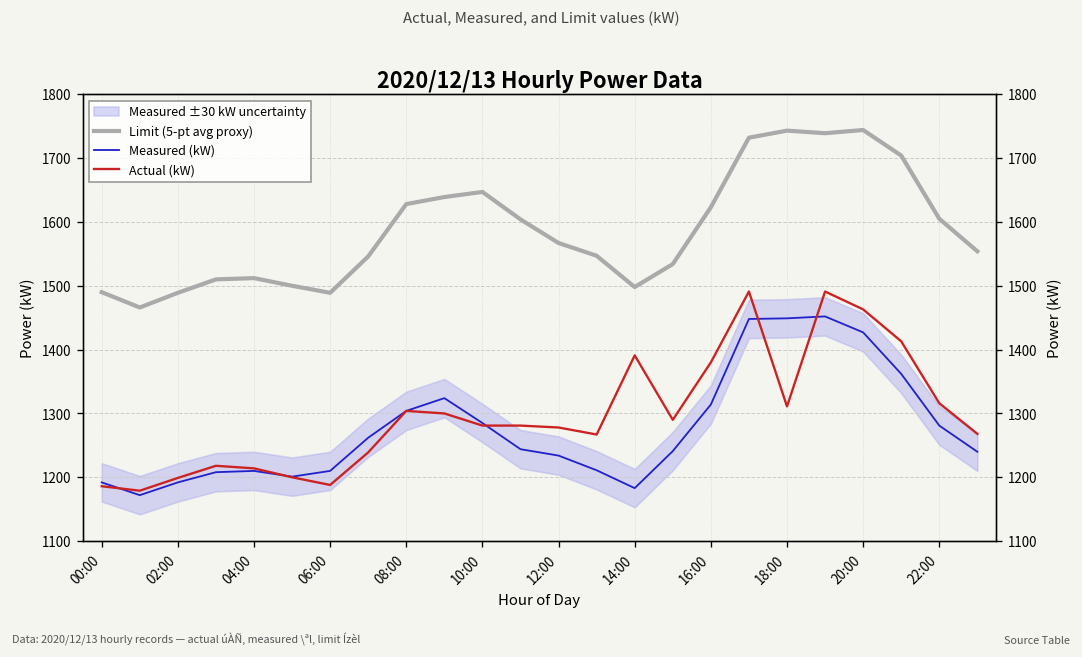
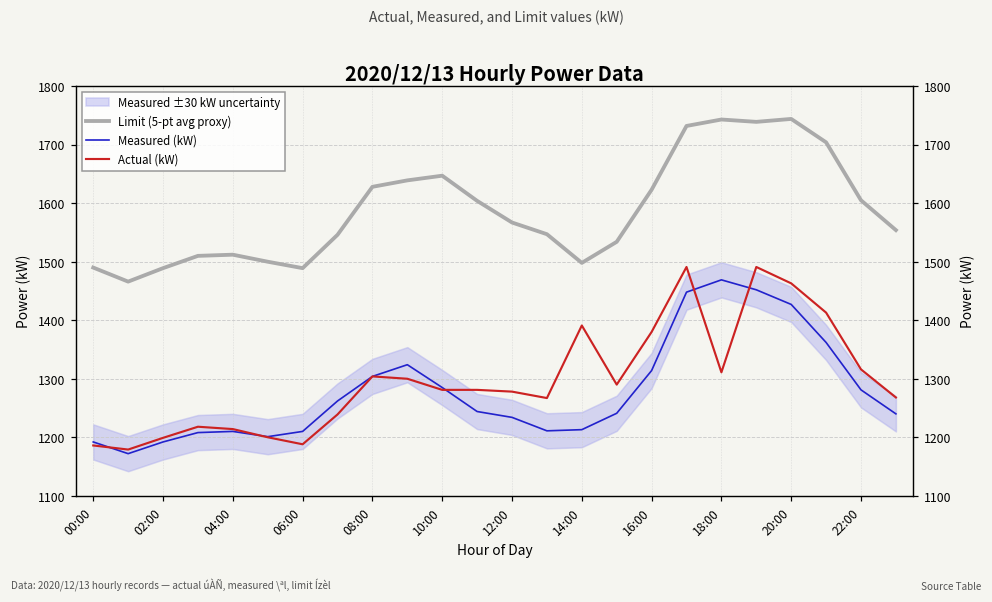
Measured (kW), 14:00: 1180 -> 1210
Measured (kW), 18:00: 1450 -> 1470
